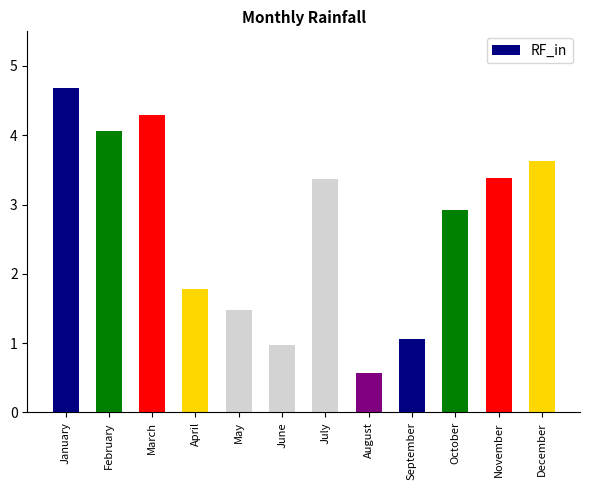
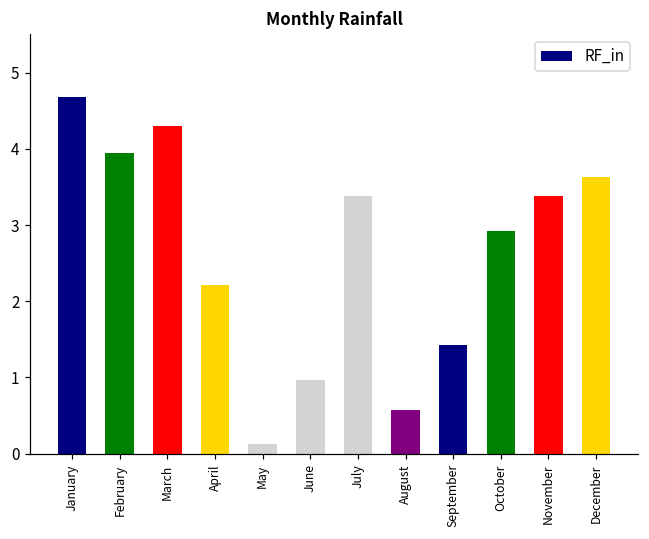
February: 4.1 -> 3.9
April: 1.8 -> 2.2
May: 1.5 -> 0.1
September: 1.1 -> 1.4
